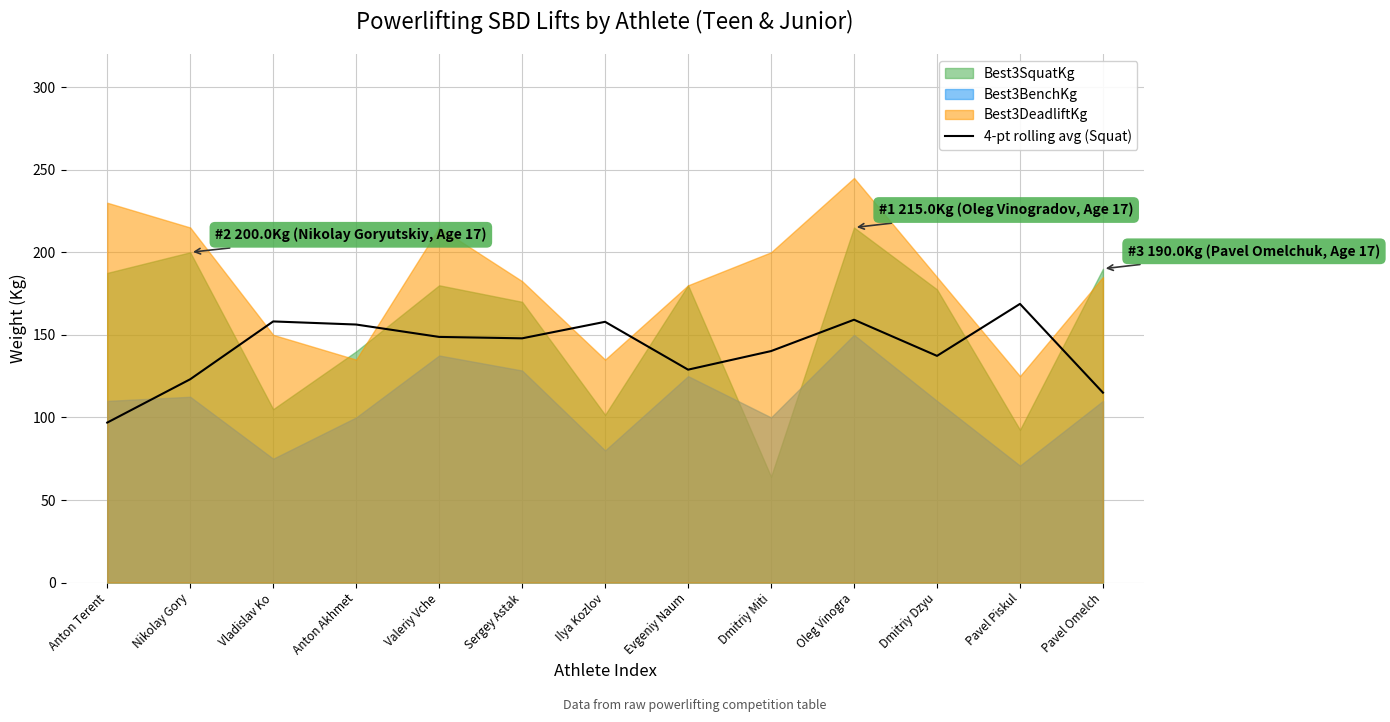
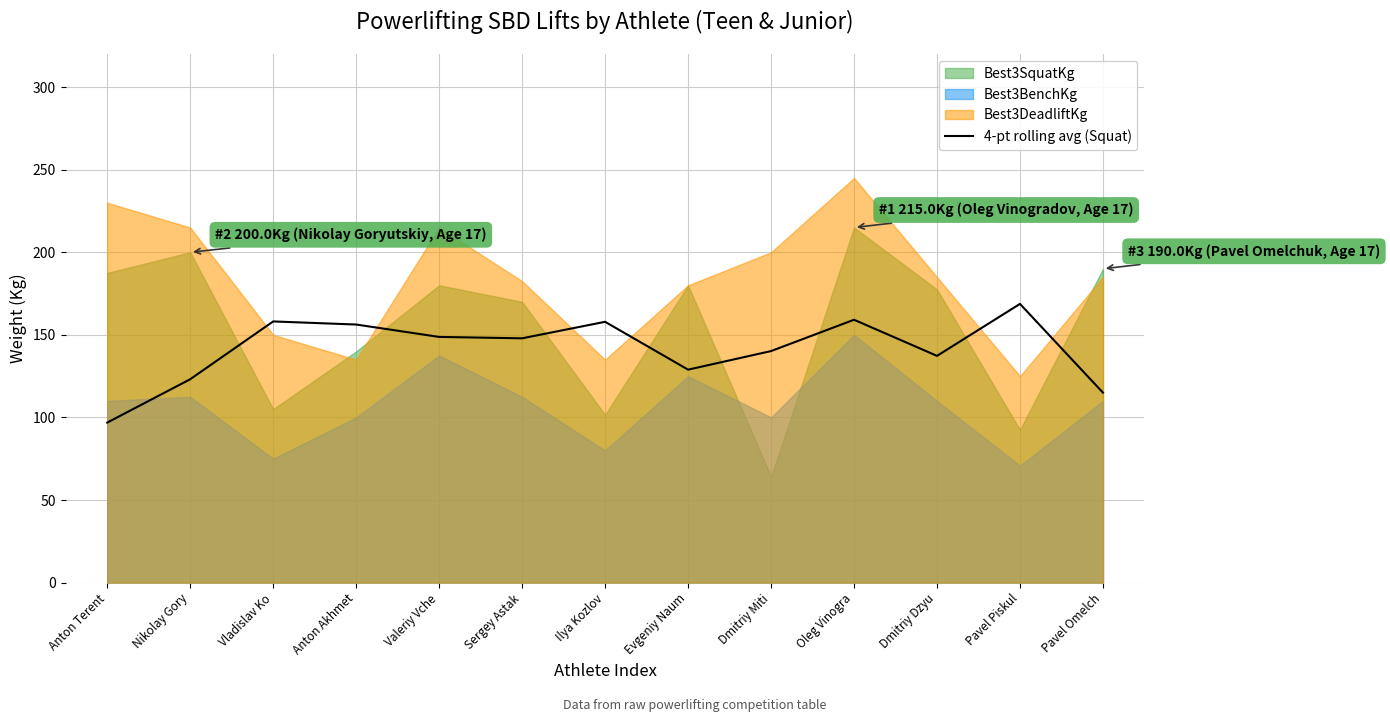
Best3BenchKg, Sergey Astak: 128 -> 113
